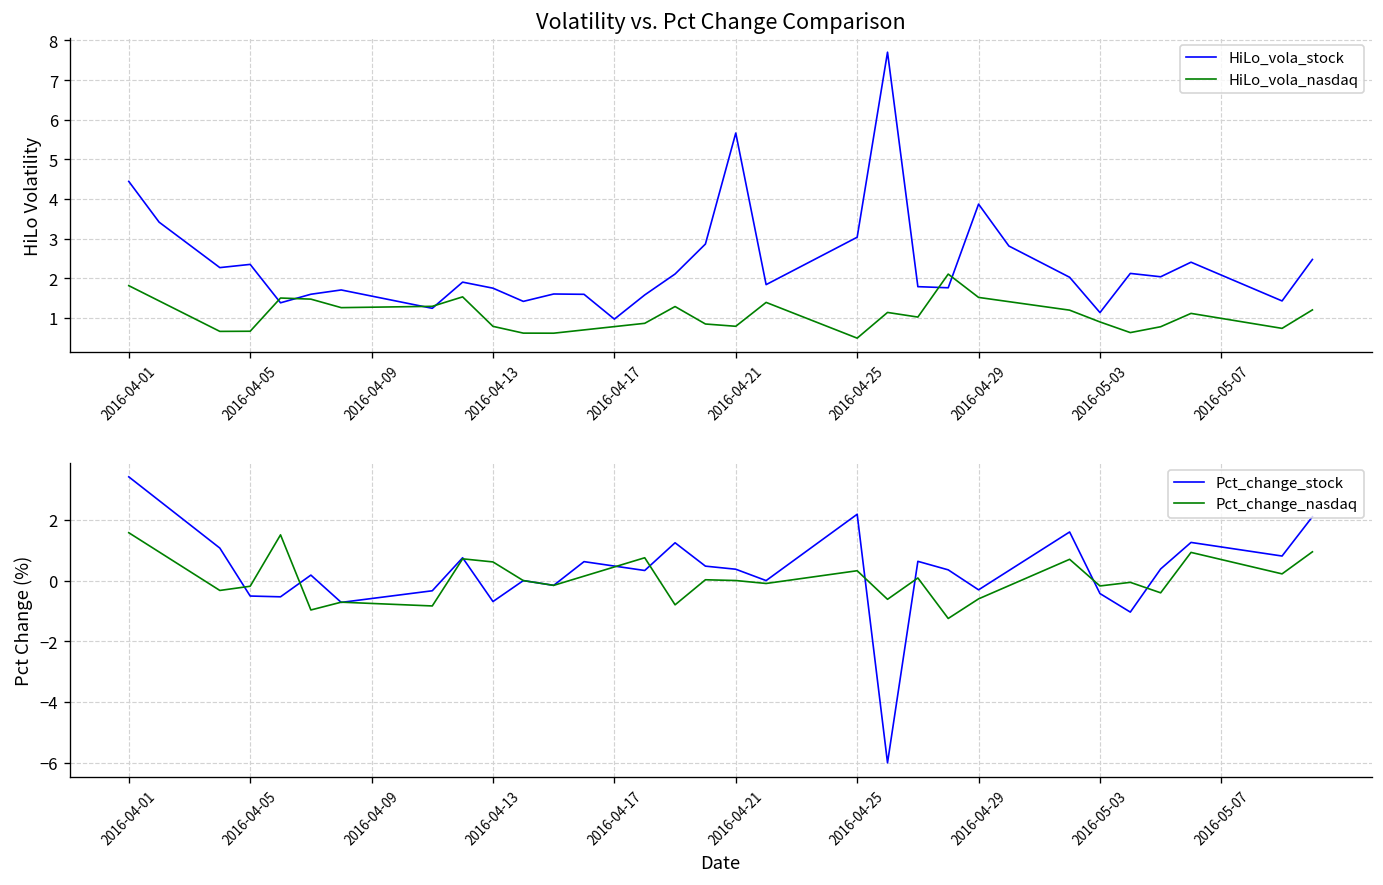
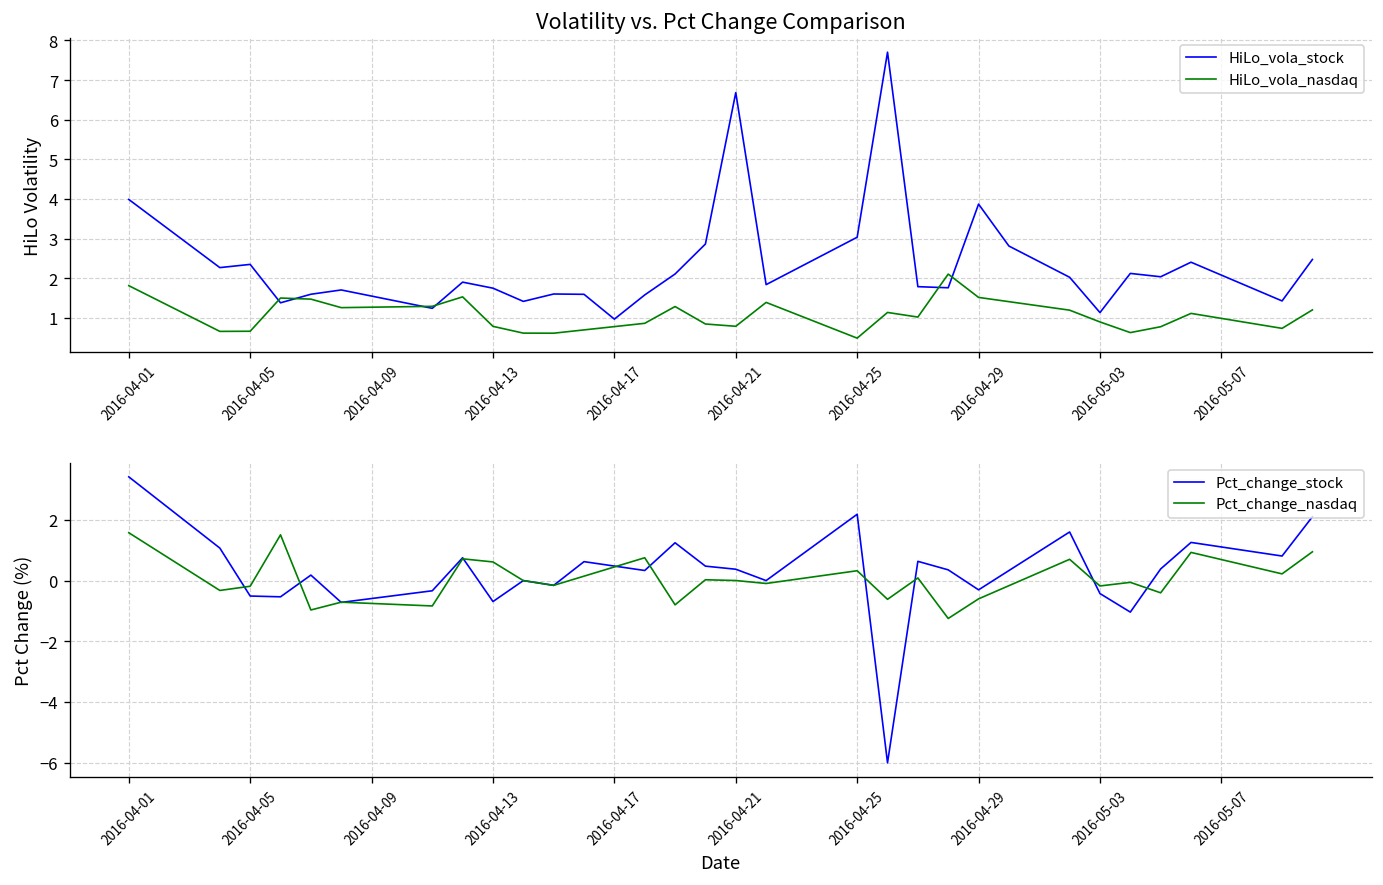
Volatility vs. Pct Change Comparison, HiLo_vola_stock, 2016-04-01: 4.4 -> 4.0
Volatility vs. Pct Change Comparison, HiLo_vola_stock, 2016-04-21: 5.7 -> 6.7
